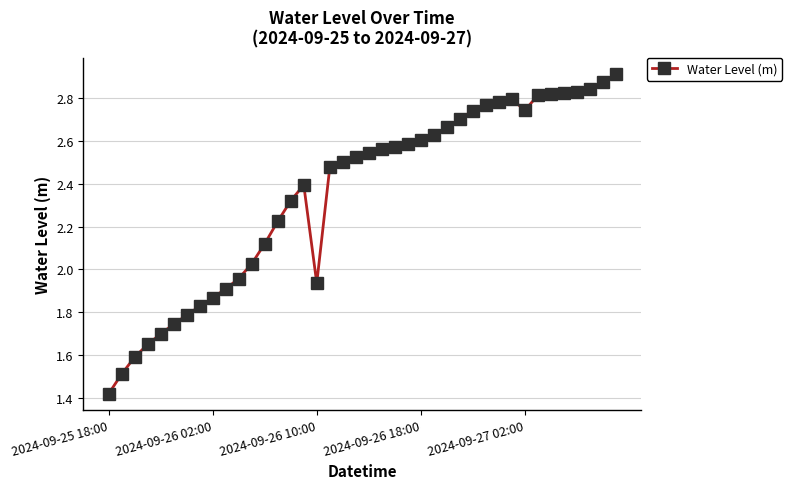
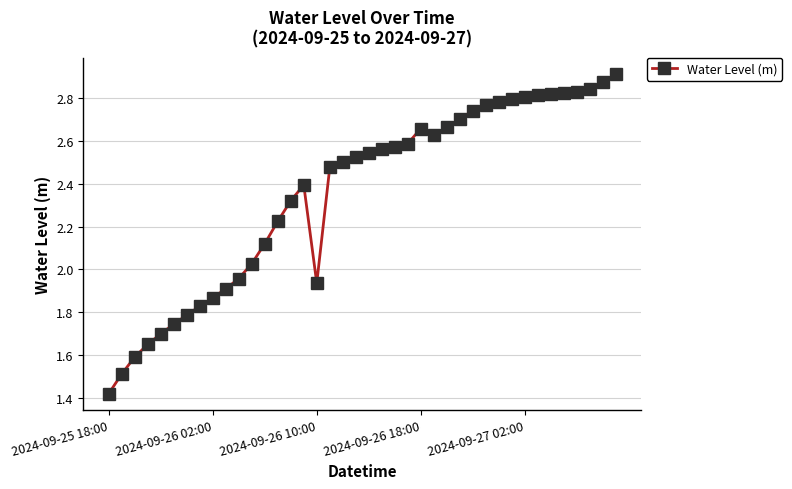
2024-09-26 18:00: 2.60 -> 2.66
2024-09-27 02:00: 2.74 -> 2.81
